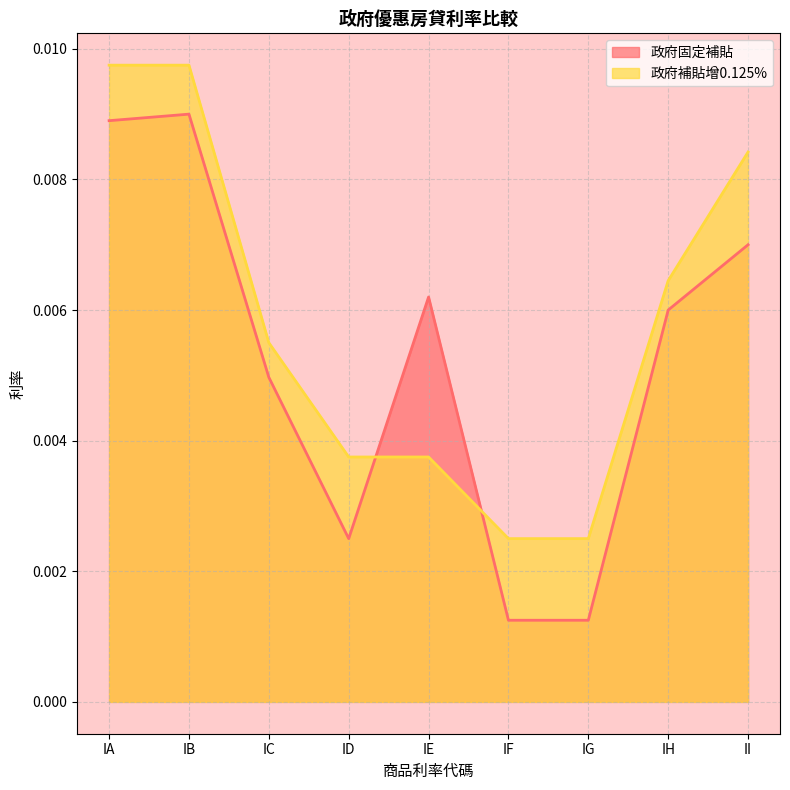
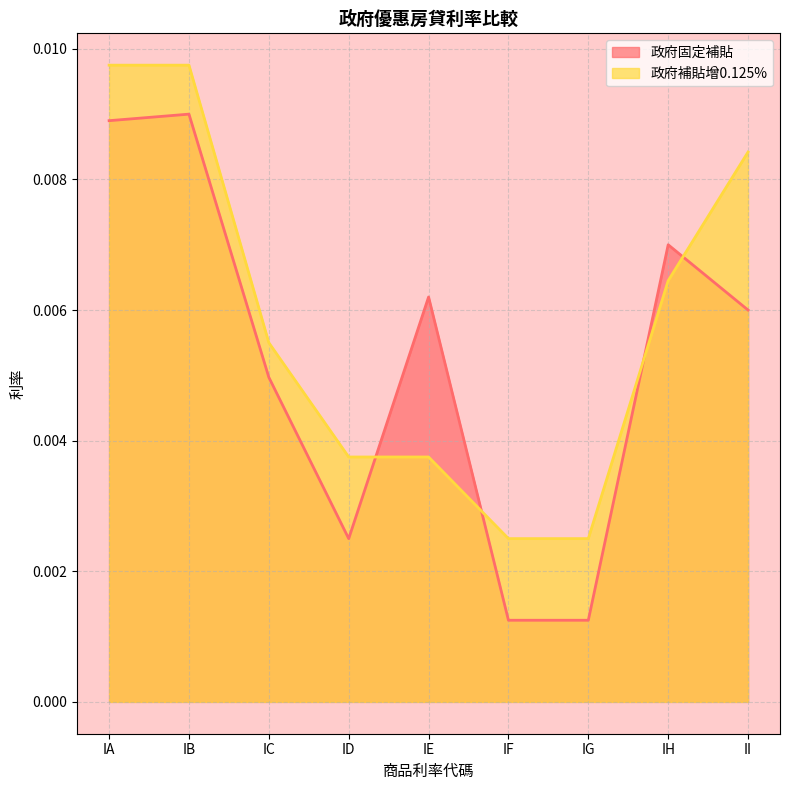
政府固定補貼, IH: 0.006 -> 0.007
政府固定補貼, II: 0.007 -> 0.006
